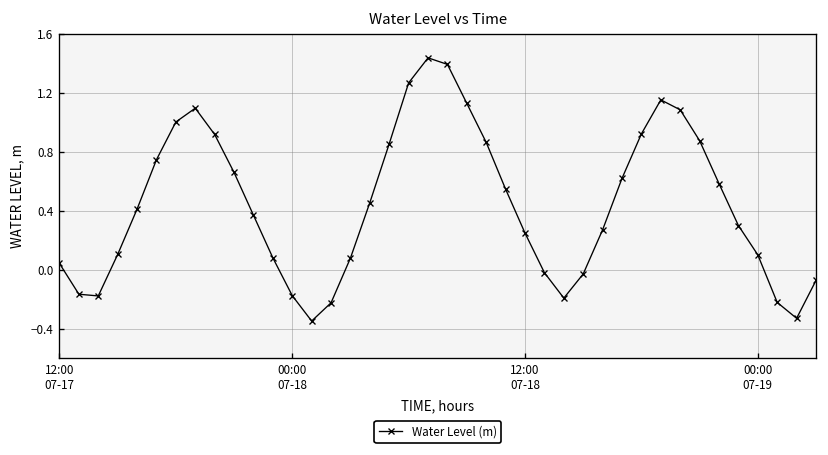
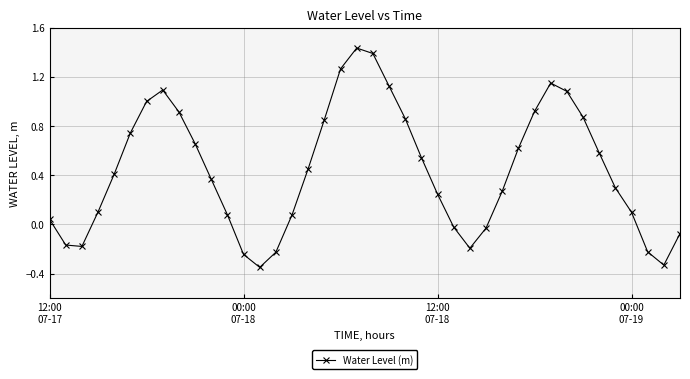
00:00 07-18: -0.18 -> -0.24
